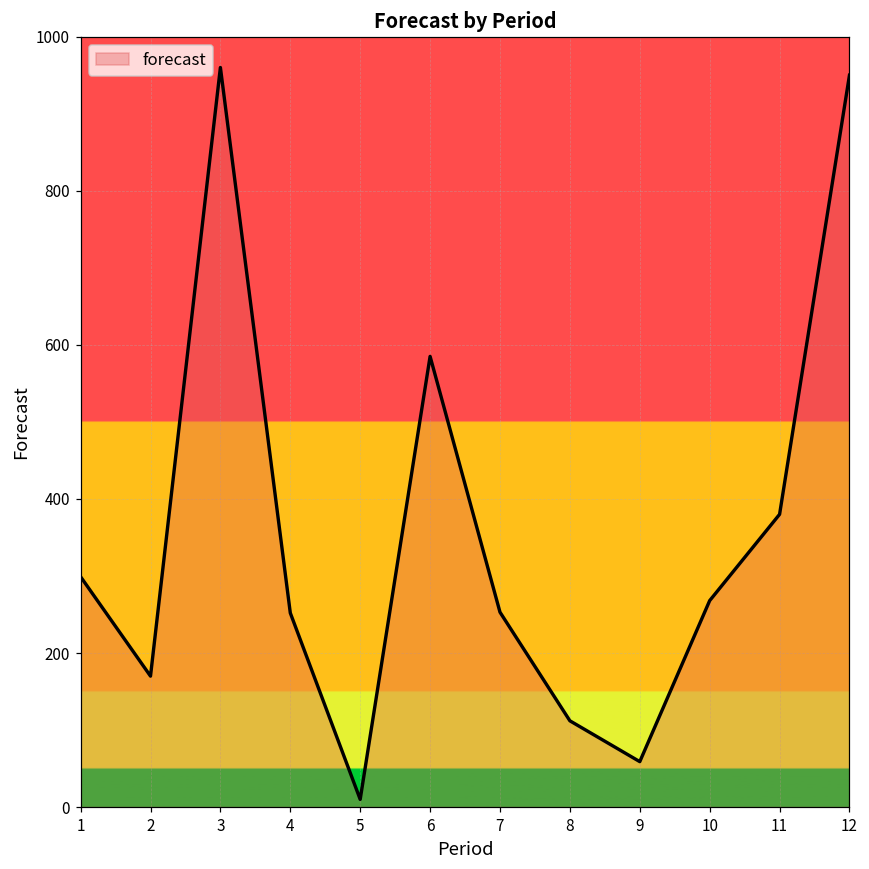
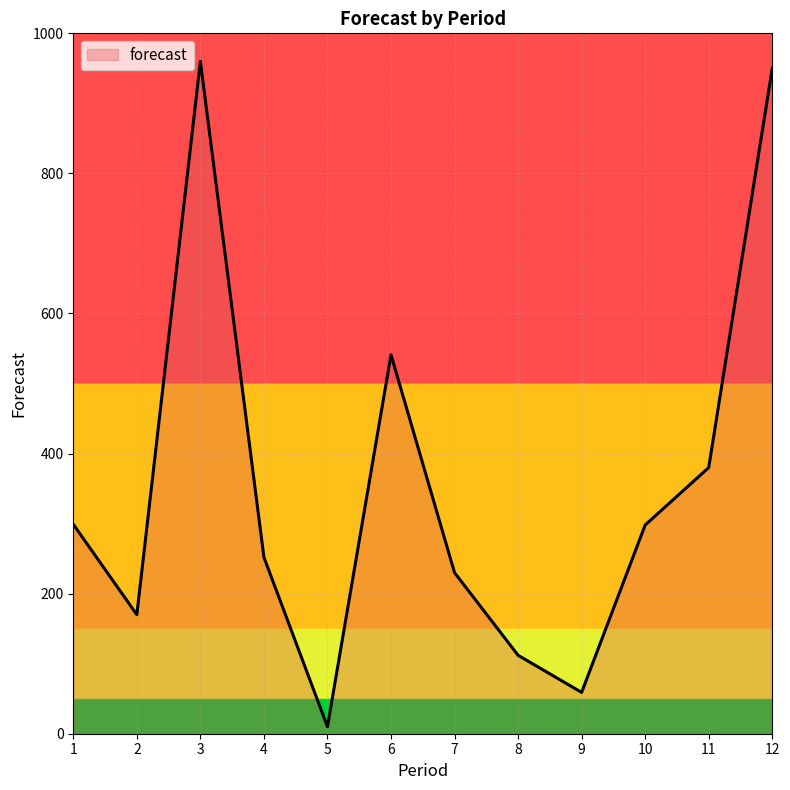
6: 590 -> 540
7: 250 -> 230
10: 270 -> 300
